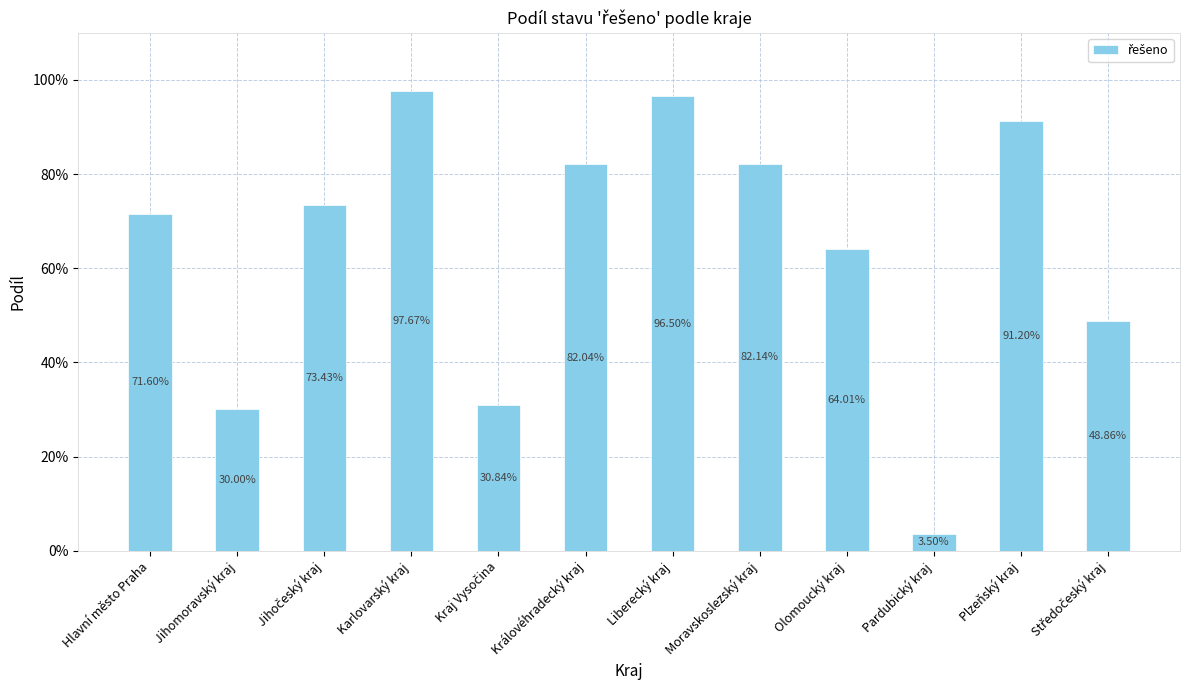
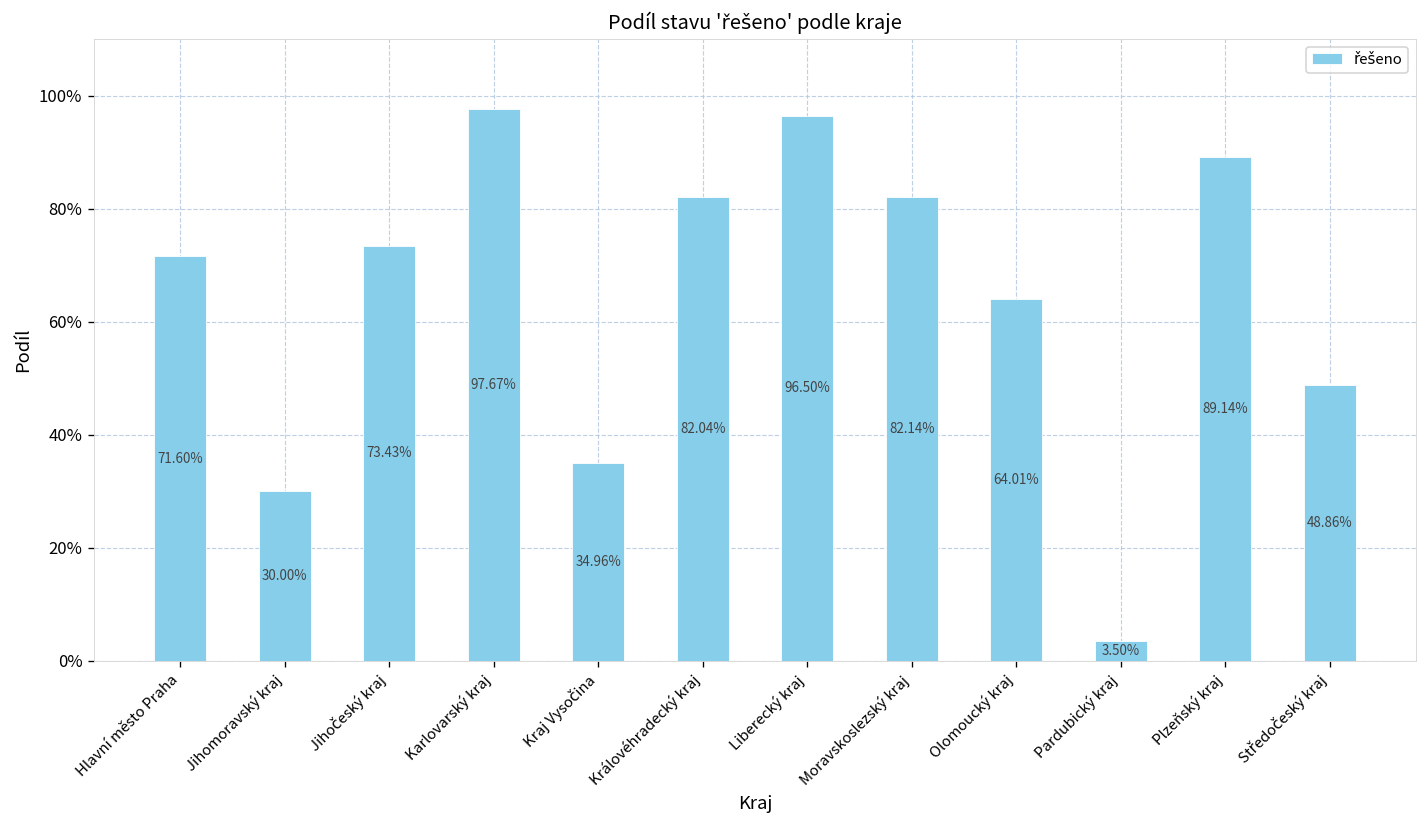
Kraj Vysočina: 30.84% -> 34.96%
Plzeňský kraj: 91.20% -> 89.14%
